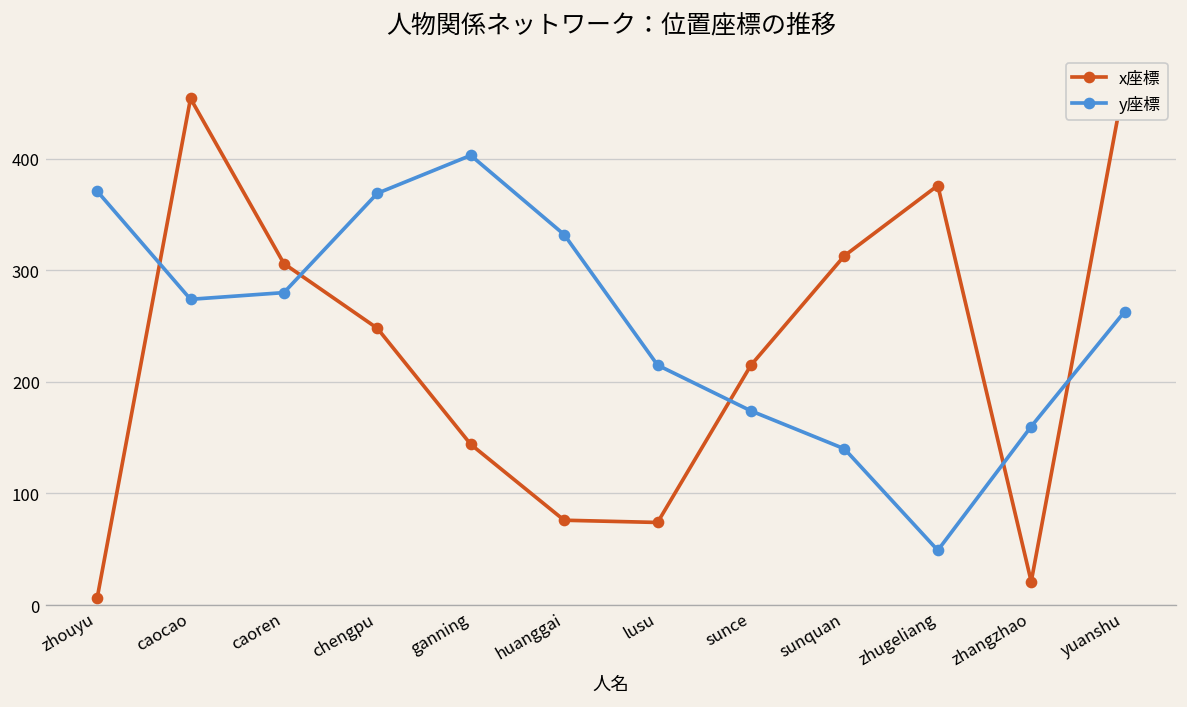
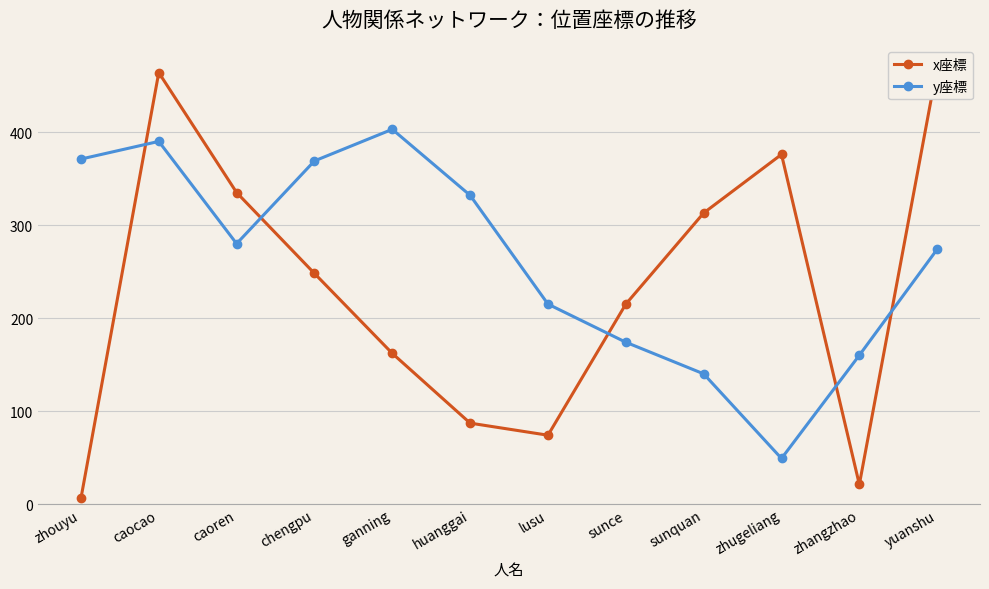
x座標, caocao: 450 -> 460
y座標, caocao: 270 -> 390
x座標, caoren: 310 -> 340
x座標, ganning: 140 -> 160
x座標, huanggai: 80 -> 90
y座標, yuanshu: 260 -> 270
